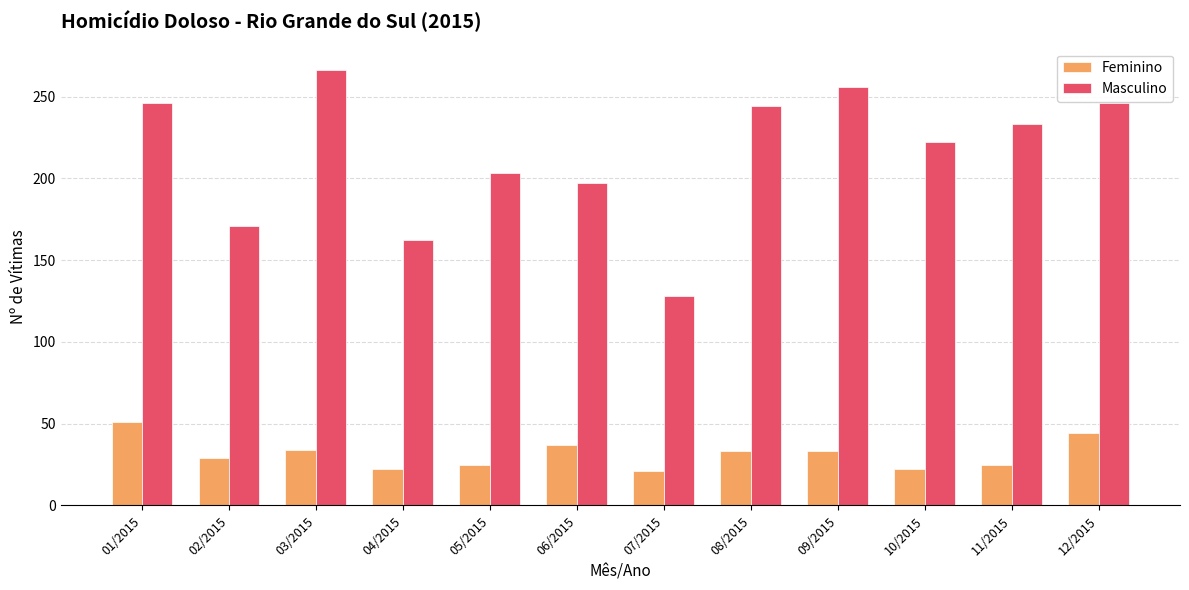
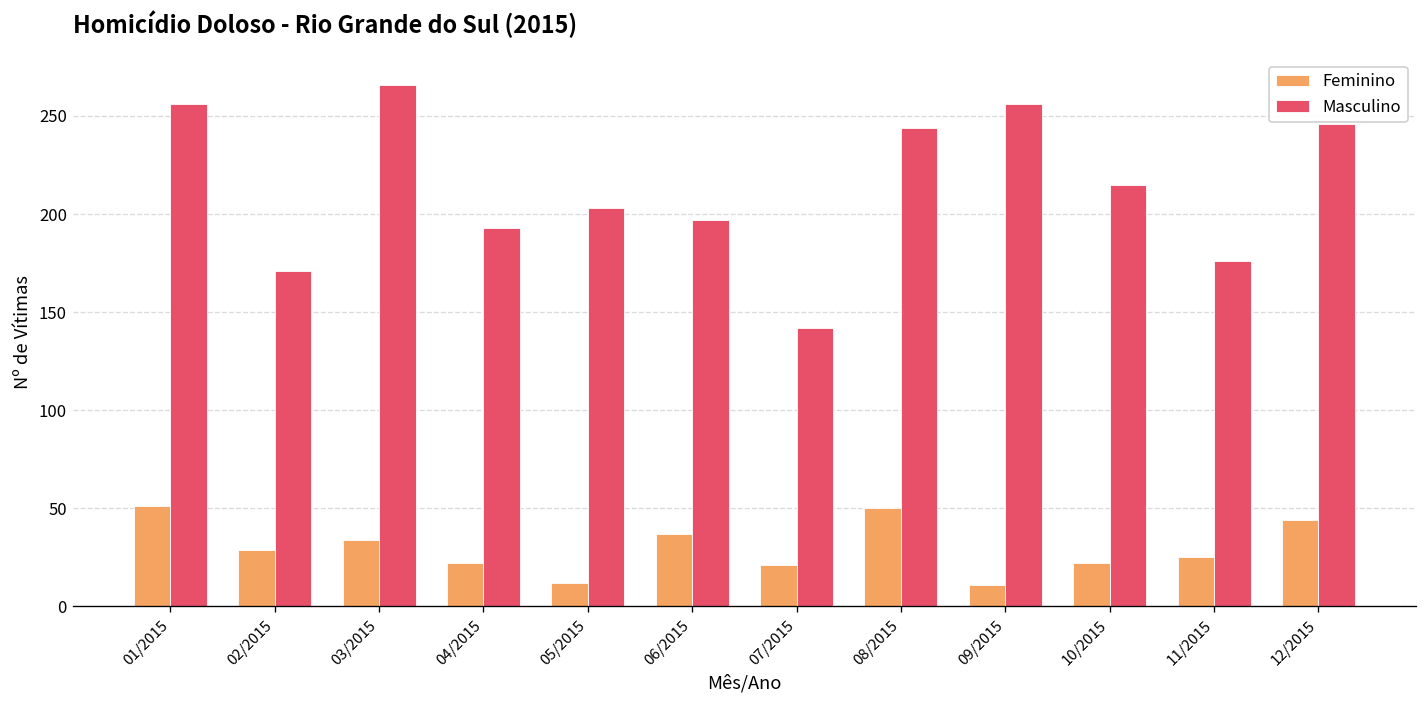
Masculino, 01/2015: 246 -> 256
Masculino, 04/2015: 162 -> 193
Feminino, 05/2015: 25 -> 12
Masculino, 07/2015: 128 -> 142
Feminino, 08/2015: 33 -> 50
Feminino, 09/2015: 33 -> 11
Masculino, 10/2015: 222 -> 215
Masculino, 11/2015: 233 -> 176
